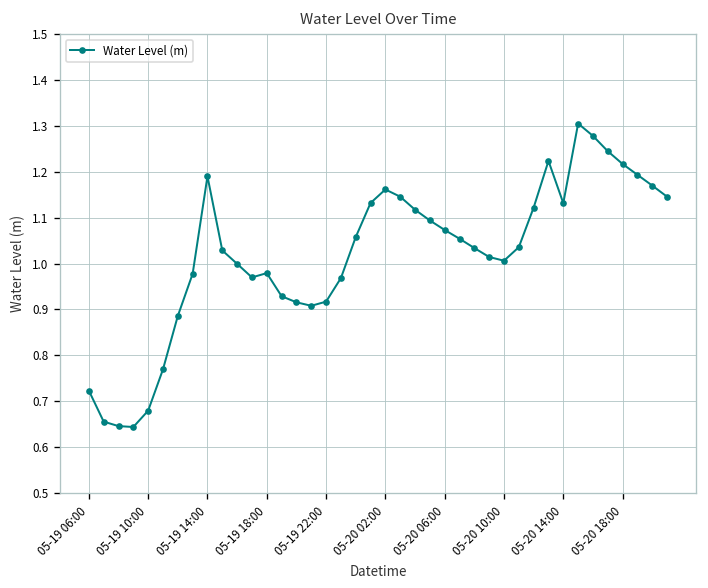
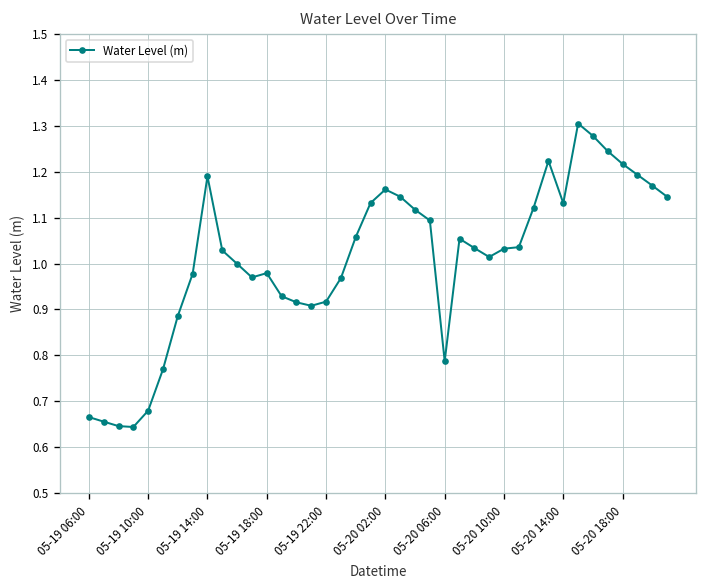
05-19 06:00: 0.72 -> 0.67
05-20 06:00: 1.07 -> 0.79
05-20 10:00: 1.01 -> 1.03
